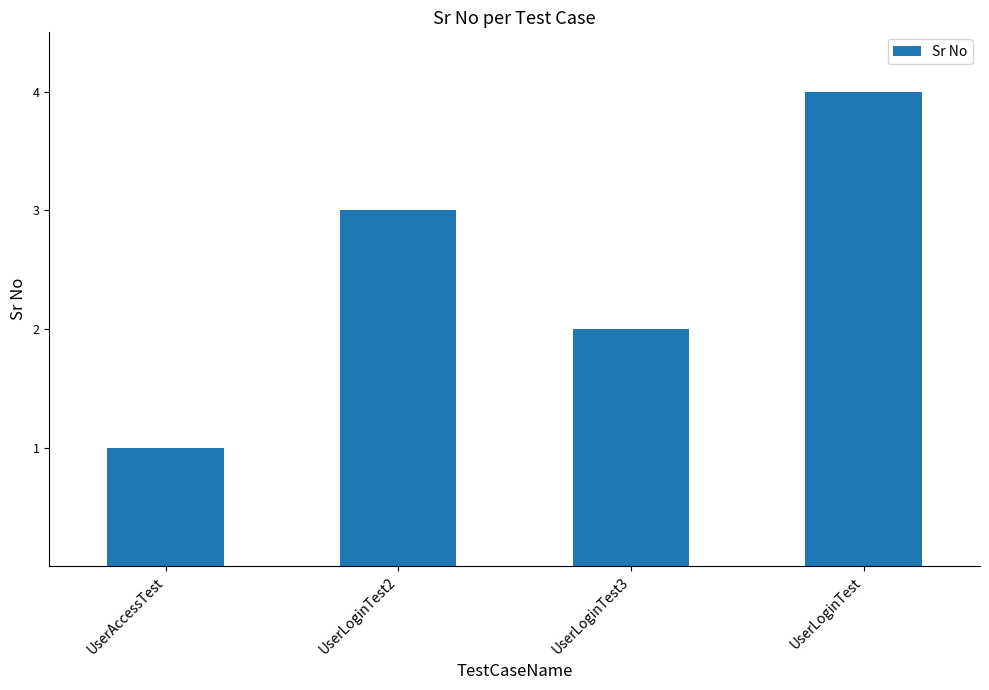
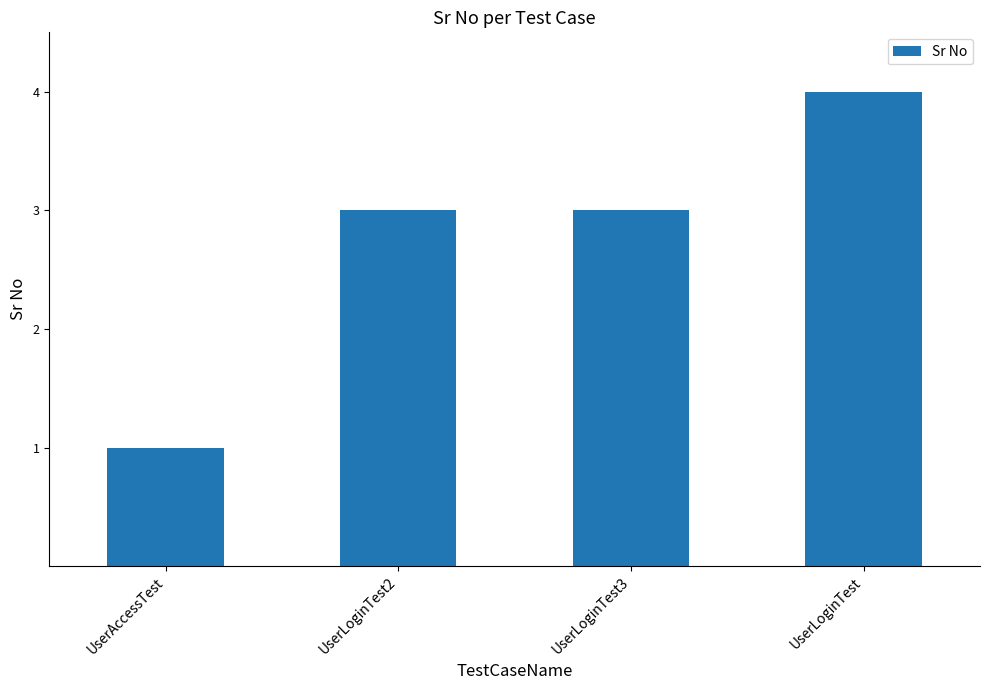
UserLoginTest3: 2 -> 3
